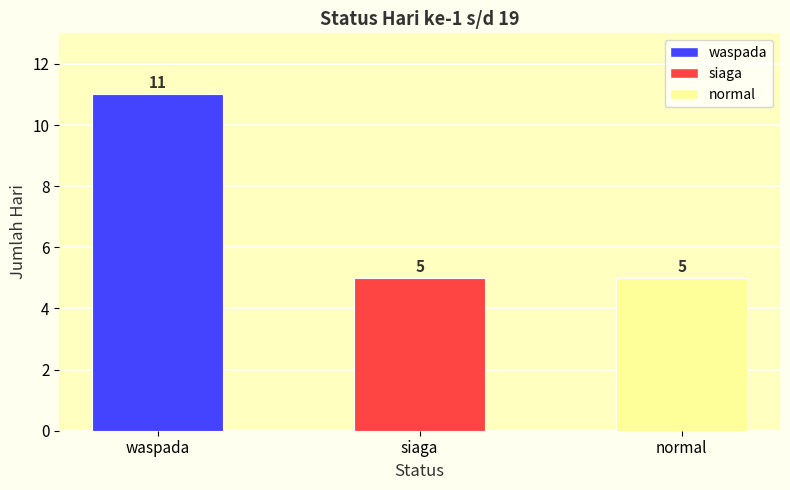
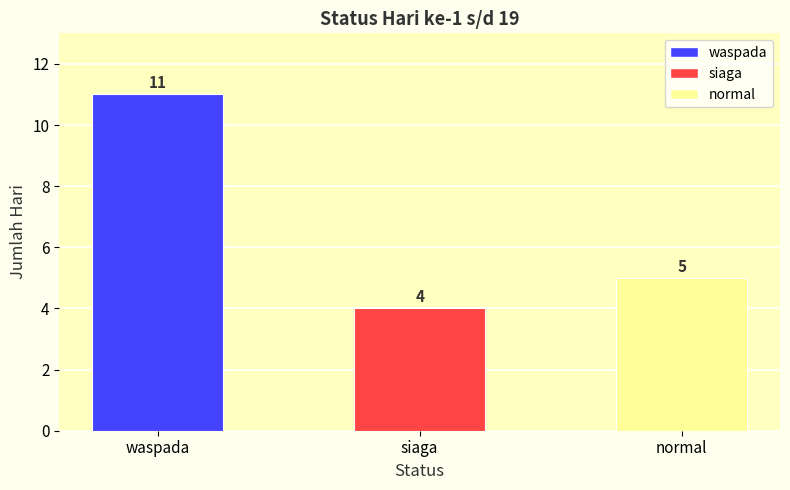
siaga: 5 -> 4
